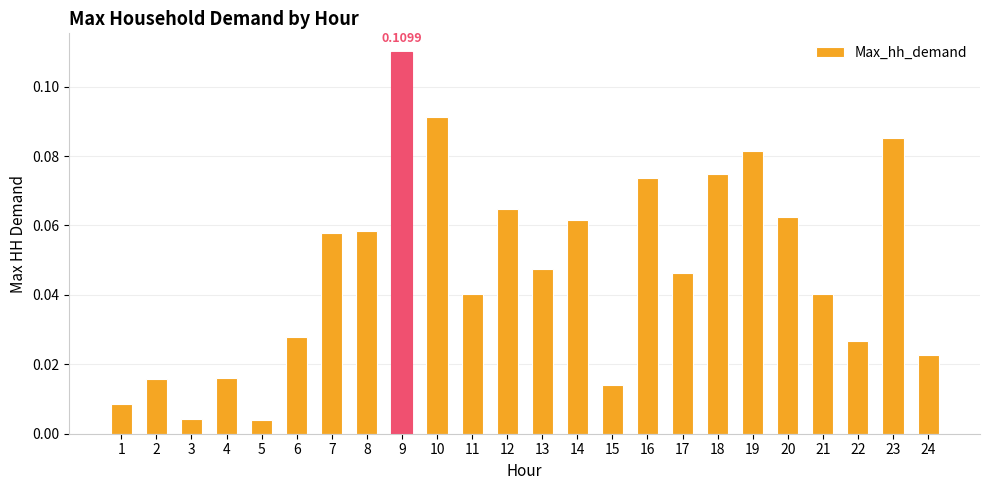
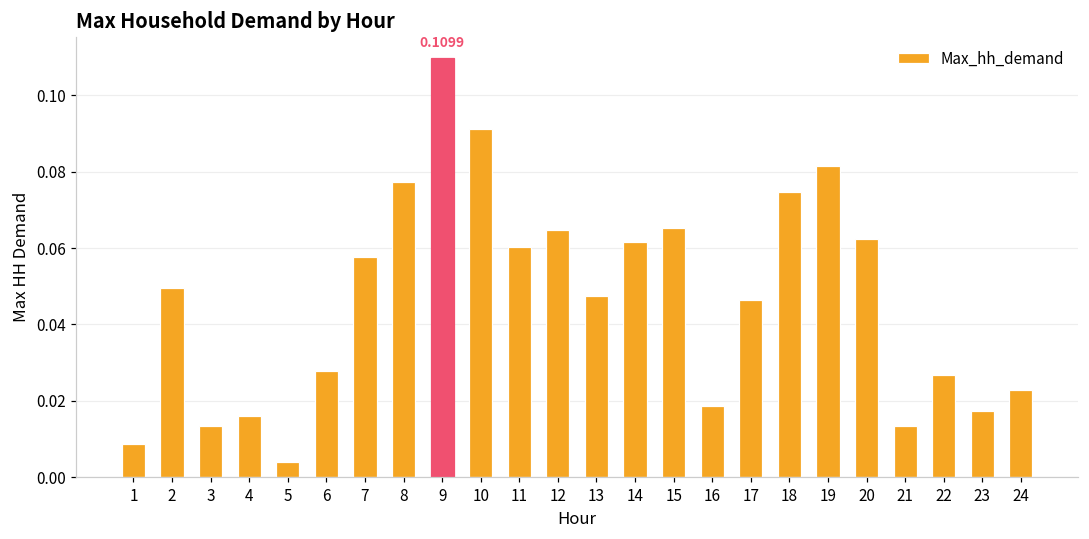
2: 0.016 -> 0.049
3: 0.004 -> 0.013
8: 0.059 -> 0.077
11: 0.040 -> 0.060
15: 0.014 -> 0.065
16: 0.074 -> 0.019
21: 0.040 -> 0.013
23: 0.085 -> 0.017
